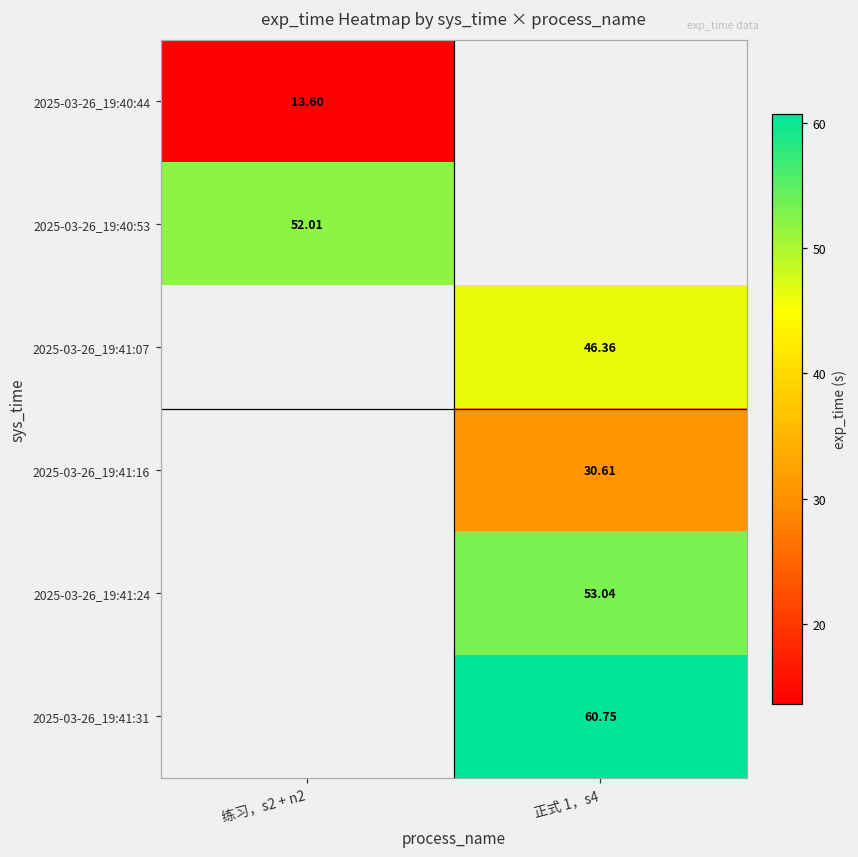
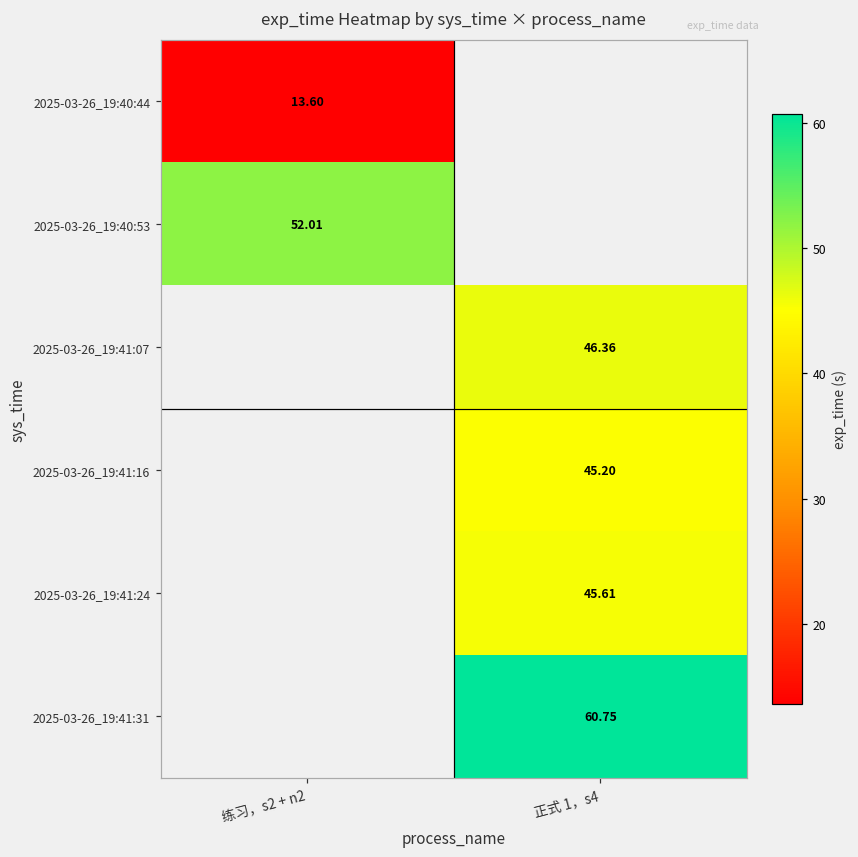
2025-03-26_19:41:16, 正式 1，s4: 30.61 -> 45.20
2025-03-26_19:41:24, 正式 1，s4: 53.04 -> 45.61
